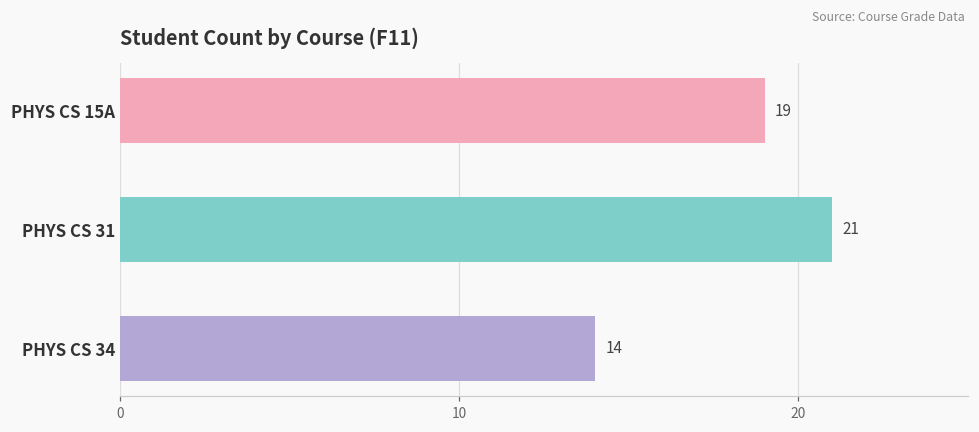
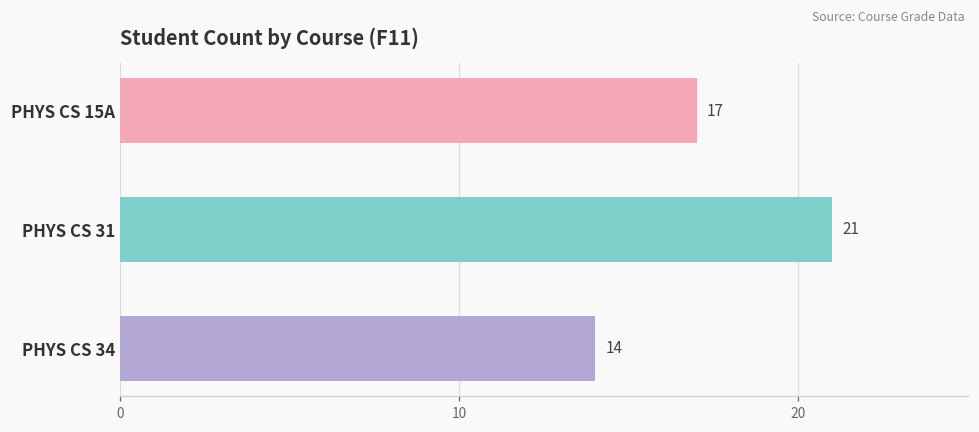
PHYS CS 15A: 19 -> 17
